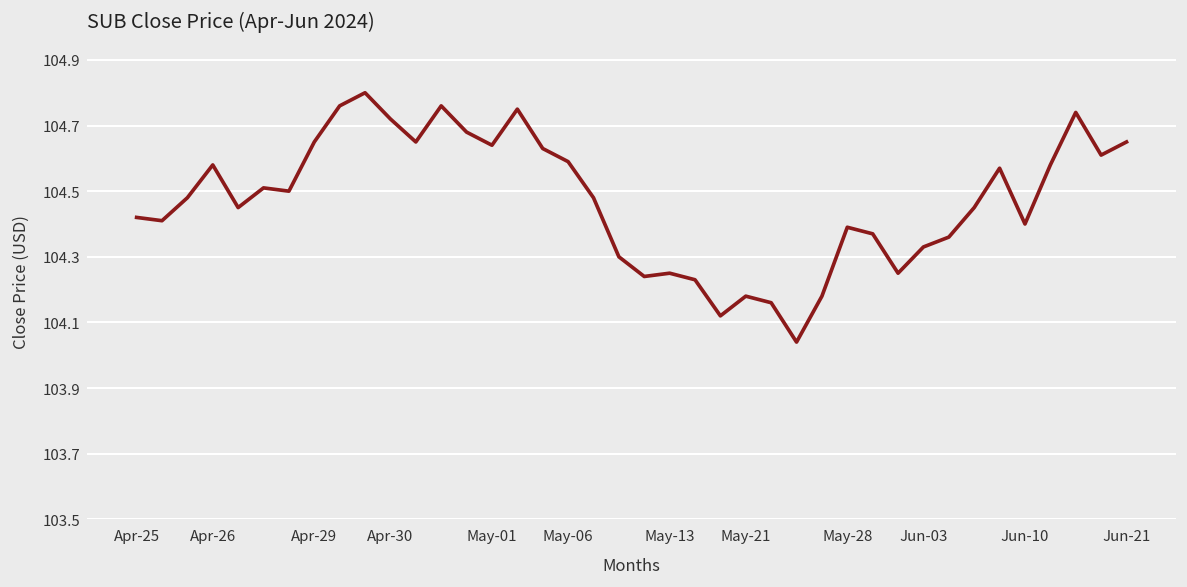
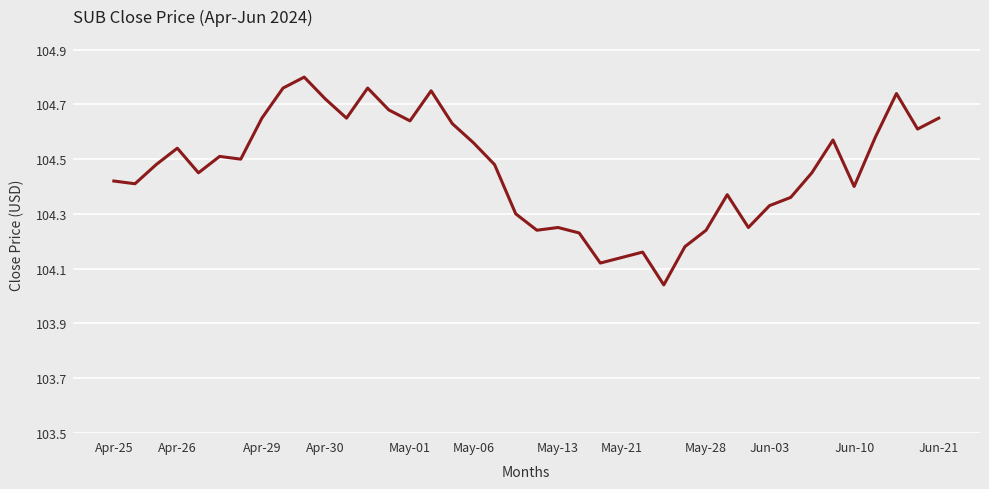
Apr-26: 104.58 -> 104.54
May-06: 104.59 -> 104.56
May-21: 104.18 -> 104.14
May-28: 104.39 -> 104.24
